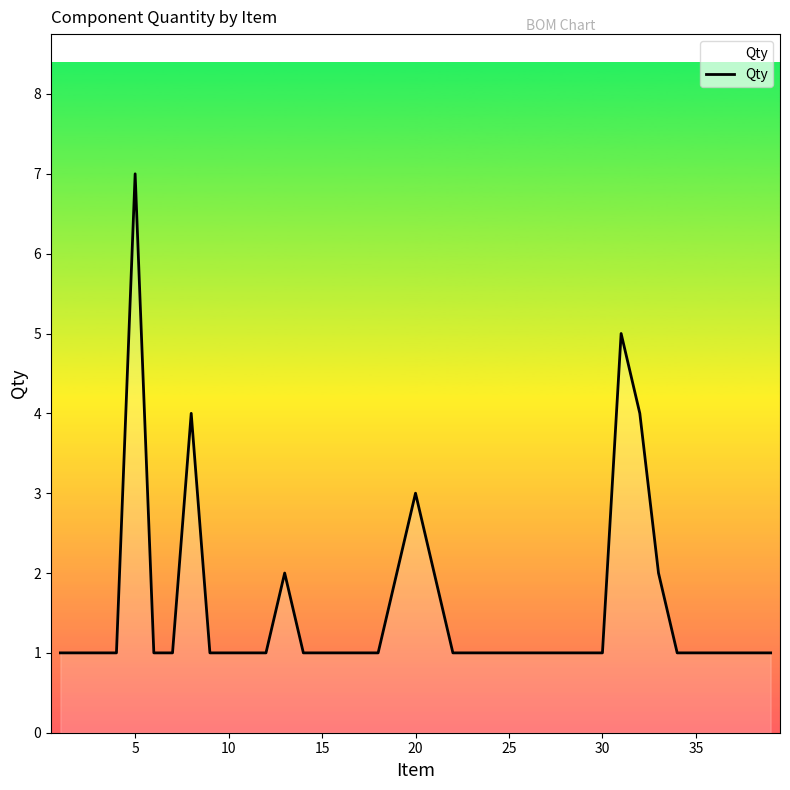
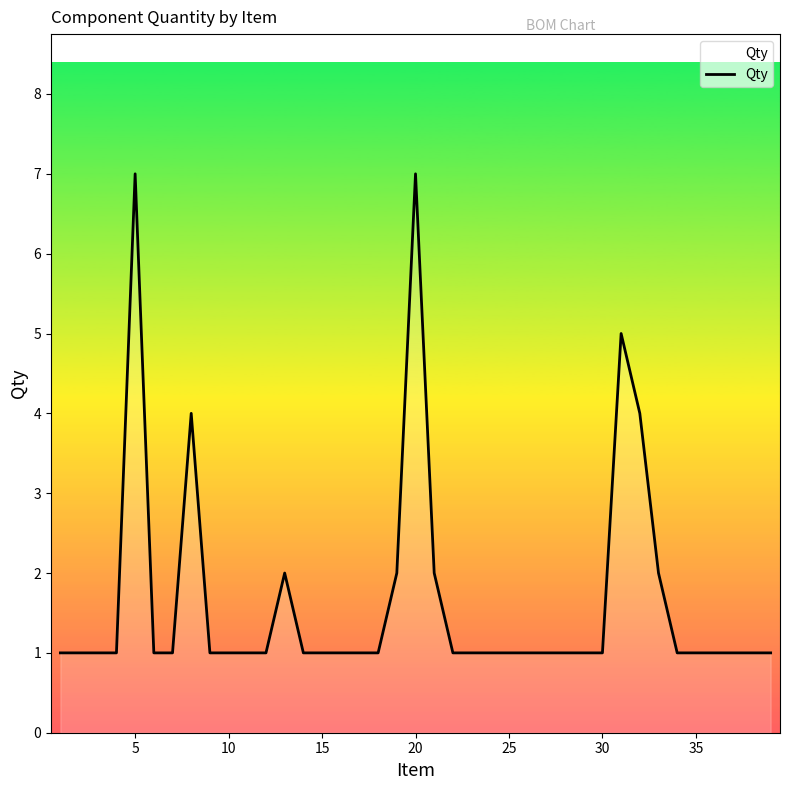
20: 3 -> 7
